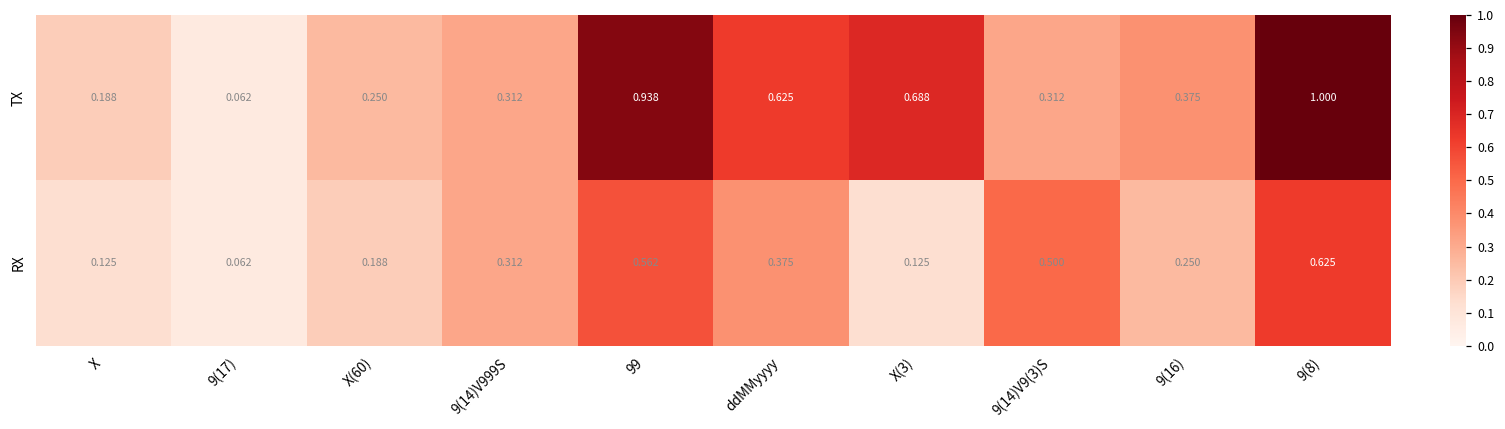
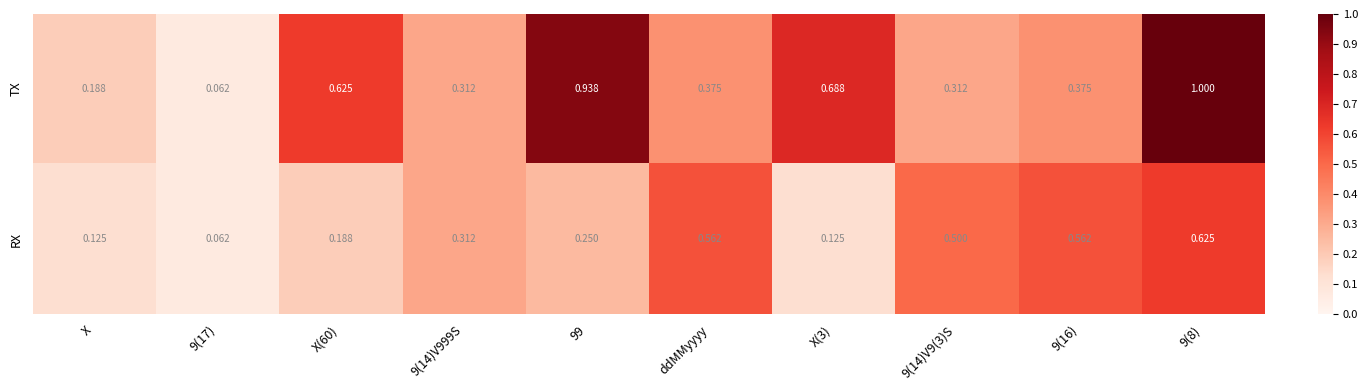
TX, X(60): 0.250 -> 0.625
TX, ddMMyyyy: 0.625 -> 0.375
RX, 99: 0.562 -> 0.250
RX, ddMMyyyy: 0.375 -> 0.562
RX, 9(16): 0.250 -> 0.562
